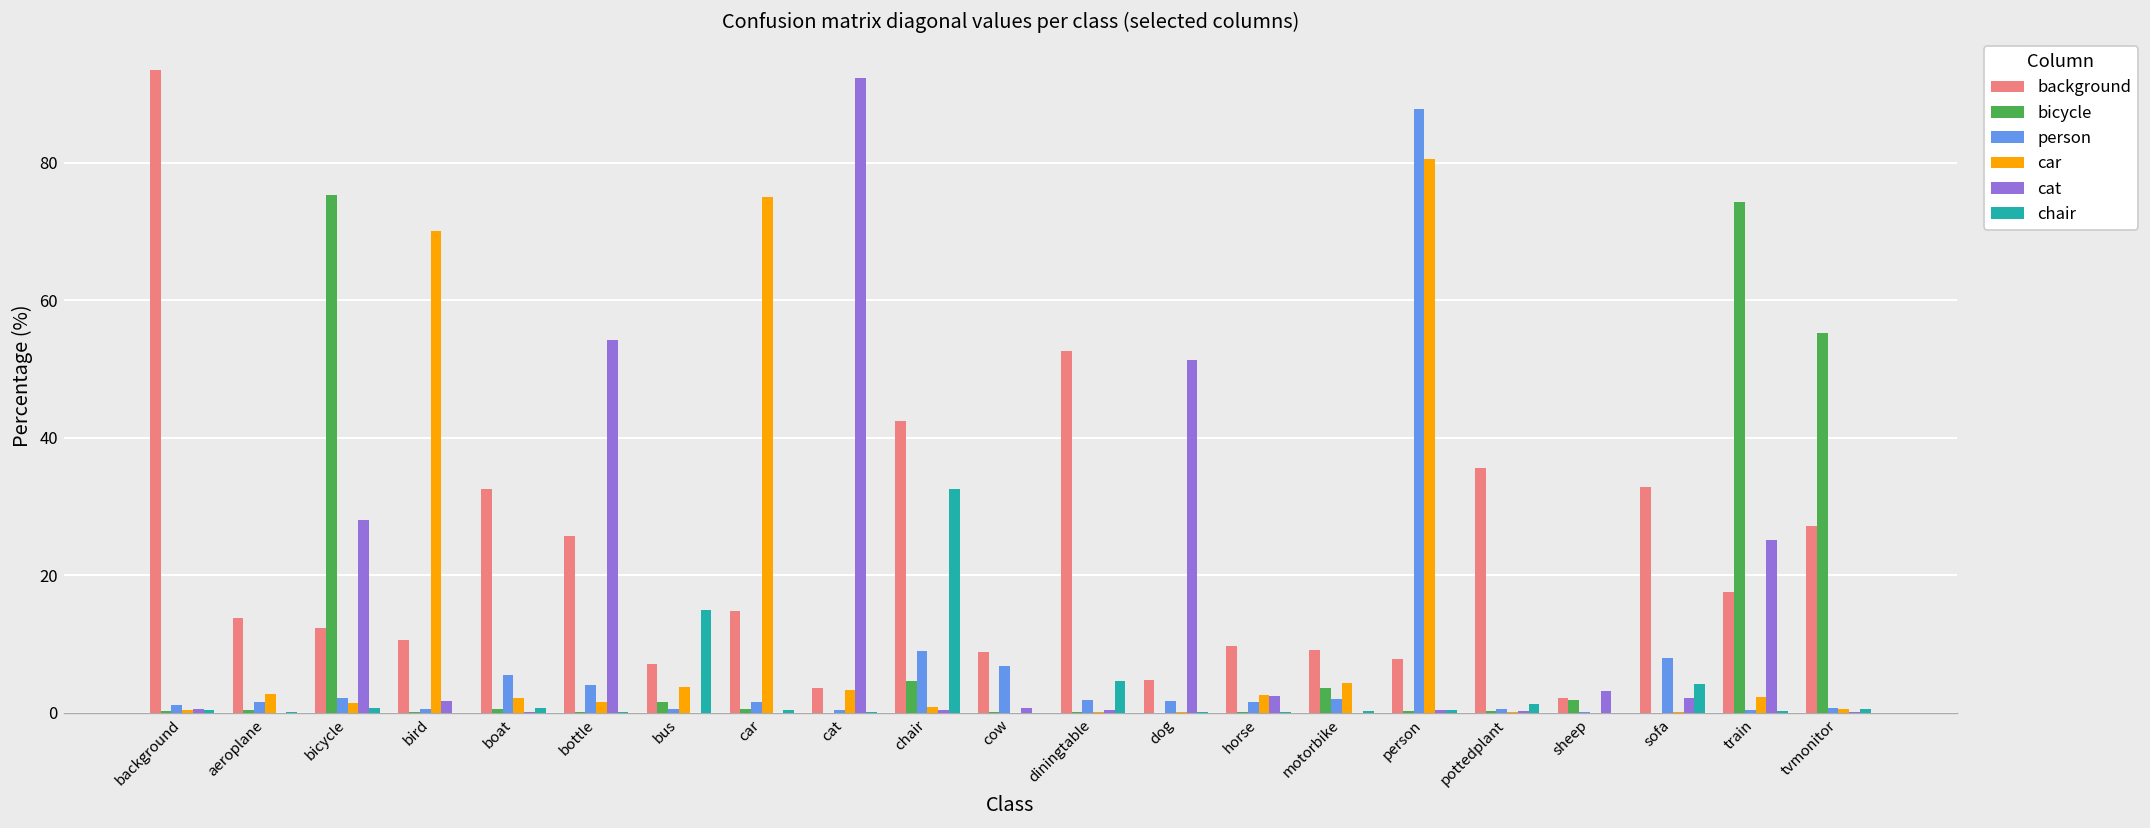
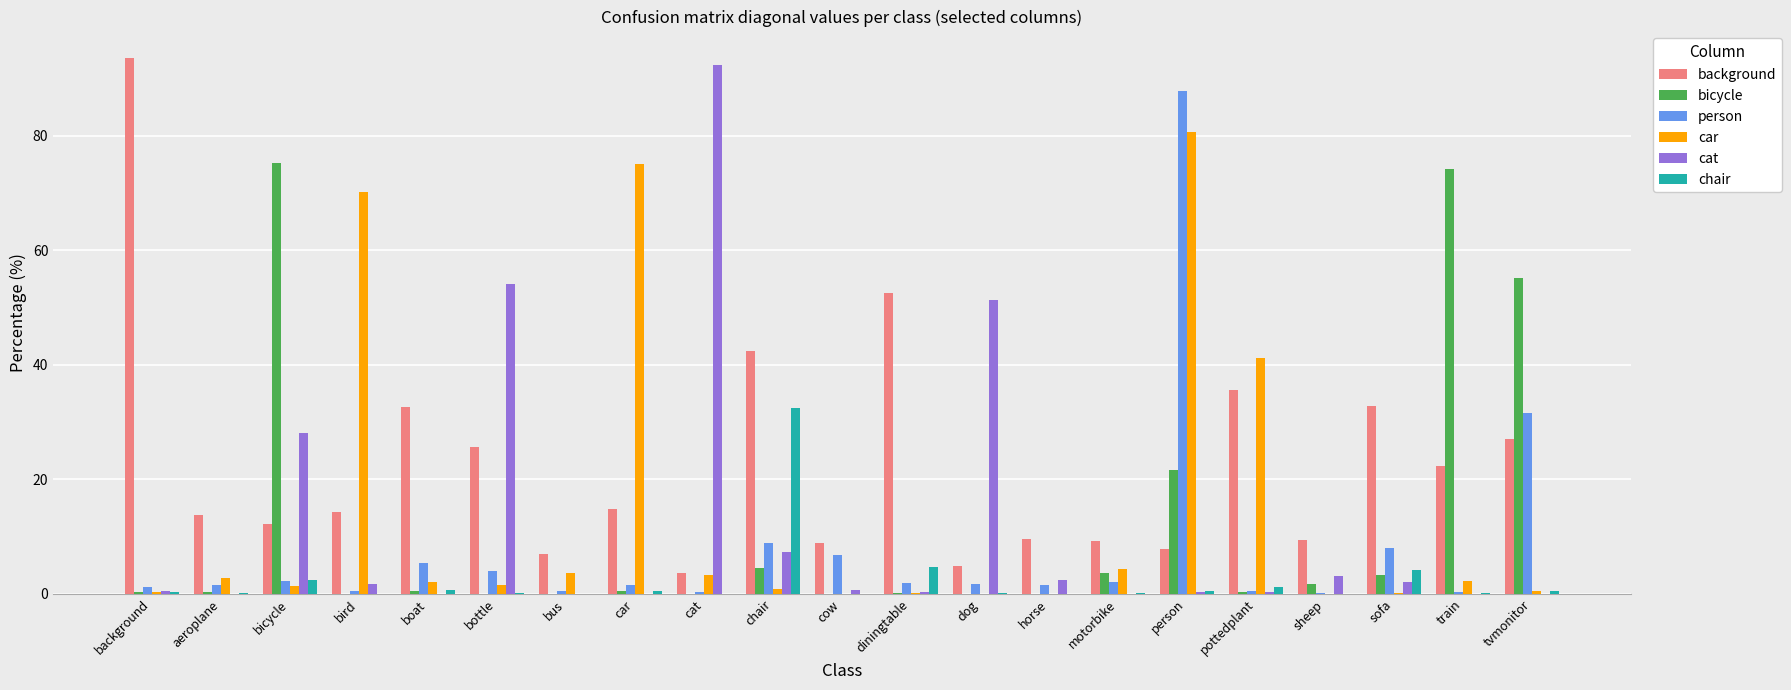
chair, bicycle: 1 -> 2
background, bird: 11 -> 14
bicycle, bus: 2 -> 0
chair, bus: 15 -> 0
cat, chair: 0 -> 7
car, horse: 3 -> 0
bicycle, person: 0 -> 22
car, pottedplant: 0 -> 41
background, sheep: 2 -> 9
bicycle, sofa: 0 -> 3
background, train: 18 -> 22
cat, train: 25 -> 0
person, tvmonitor: 1 -> 32
